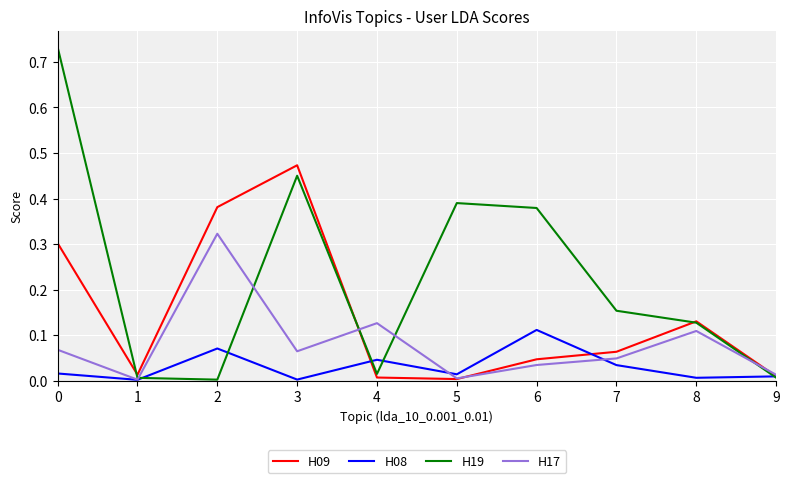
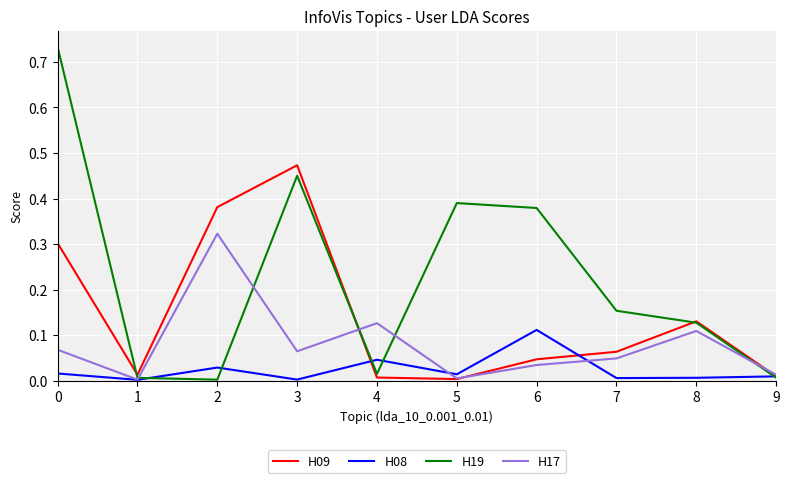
H08, 2: 0.07 -> 0.03
H08, 7: 0.03 -> 0.01
